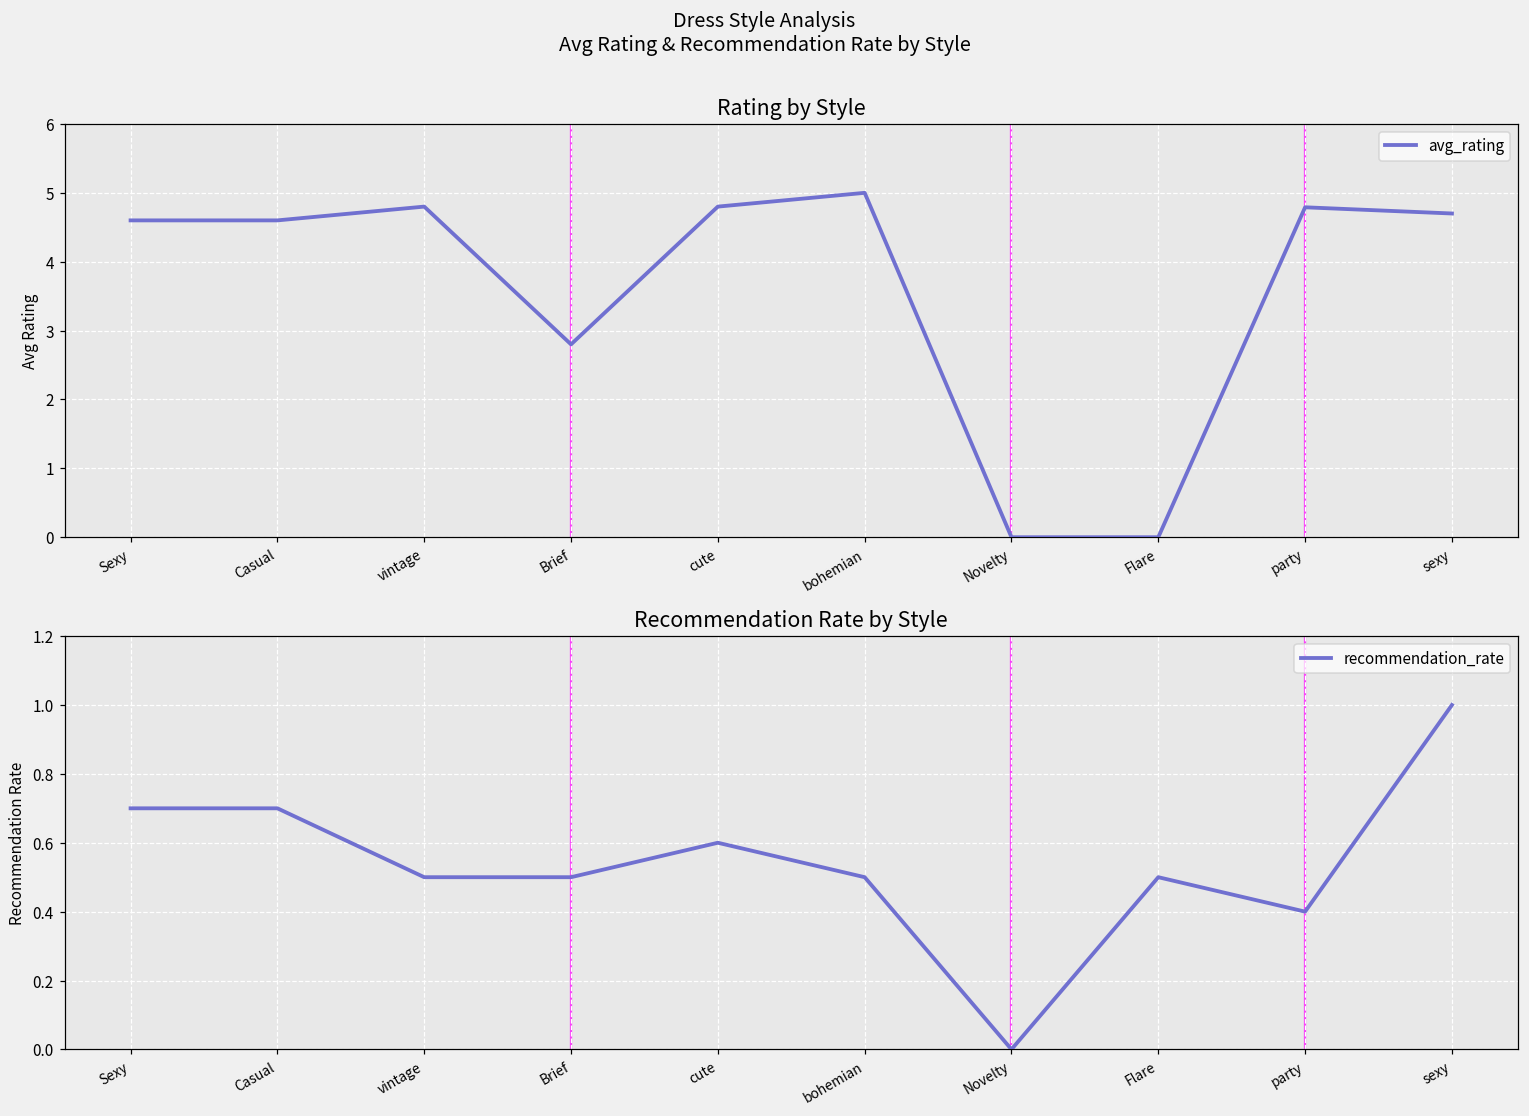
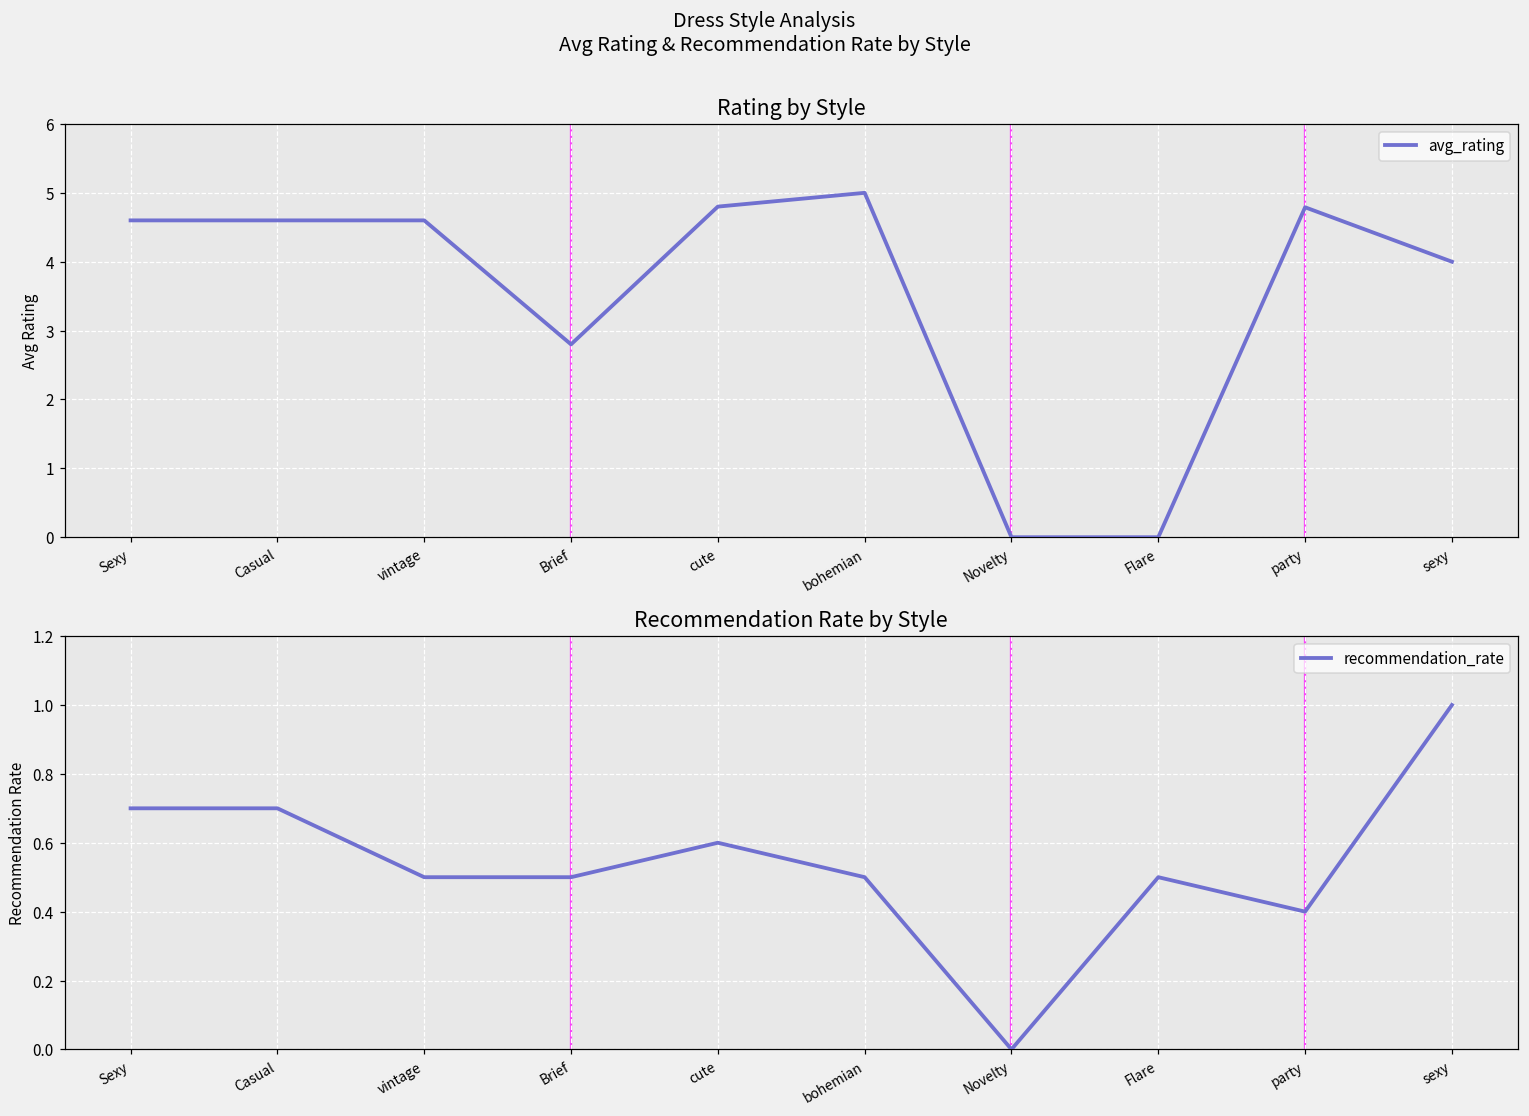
Rating by Style, vintage: 4.8 -> 4.6
Rating by Style, sexy: 4.7 -> 4.0
